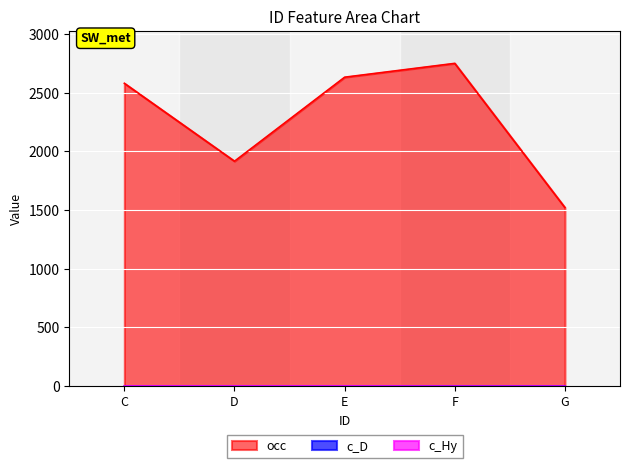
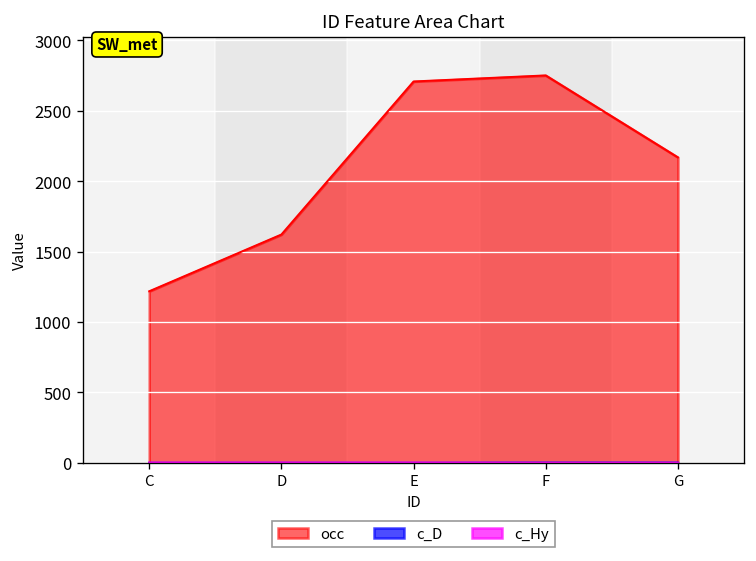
occ, C: 2580 -> 1220
occ, D: 1920 -> 1620
occ, E: 2630 -> 2710
occ, G: 1520 -> 2170
